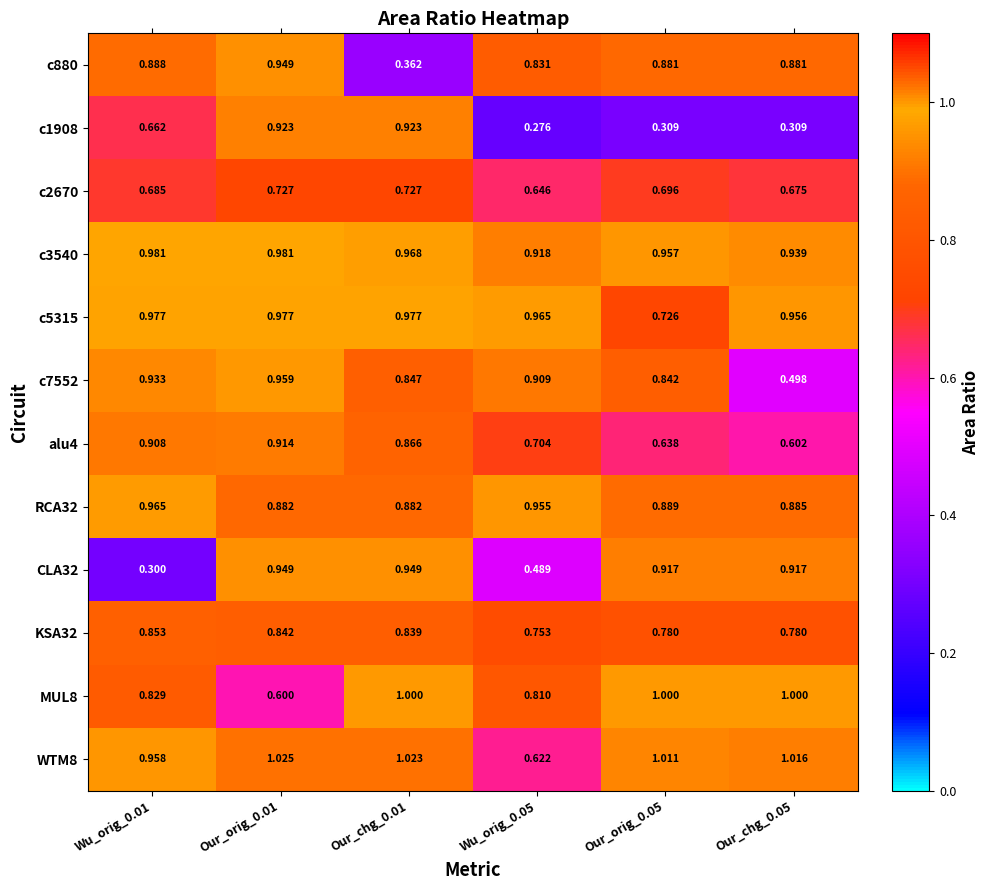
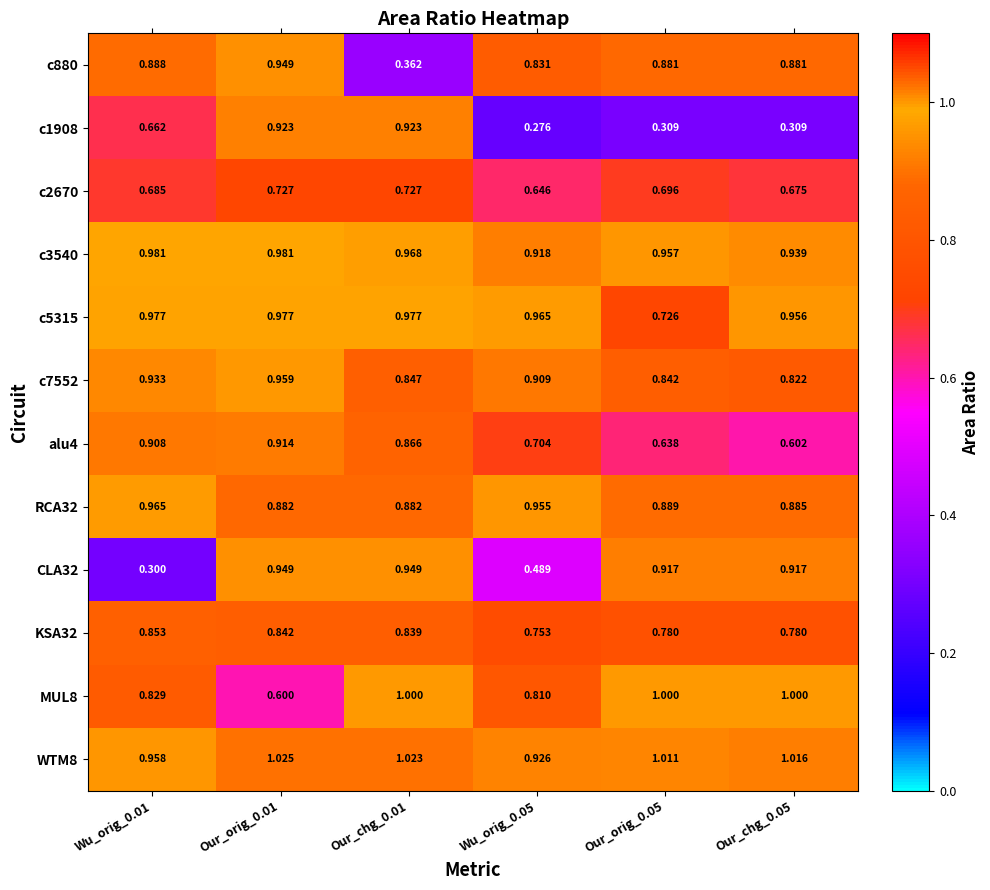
c7552, Our_chg_0.05: 0.498 -> 0.822
WTM8, Wu_orig_0.05: 0.622 -> 0.926
